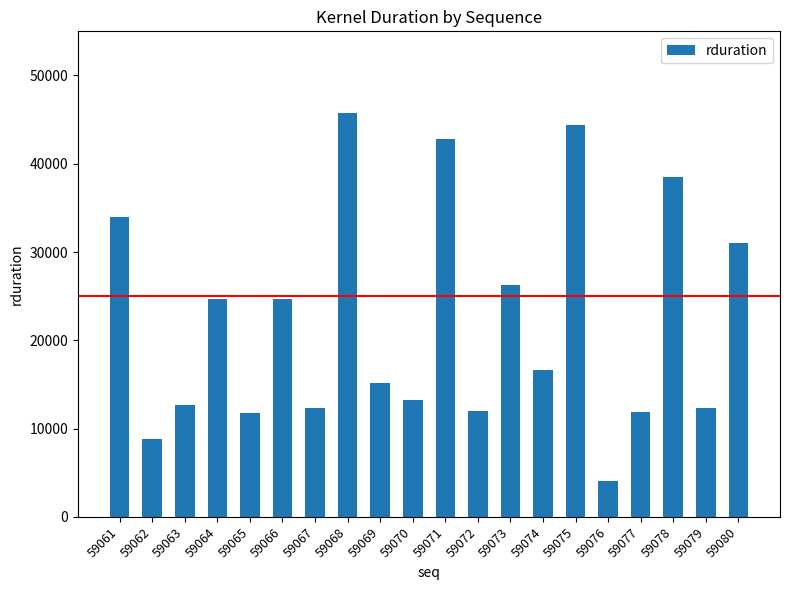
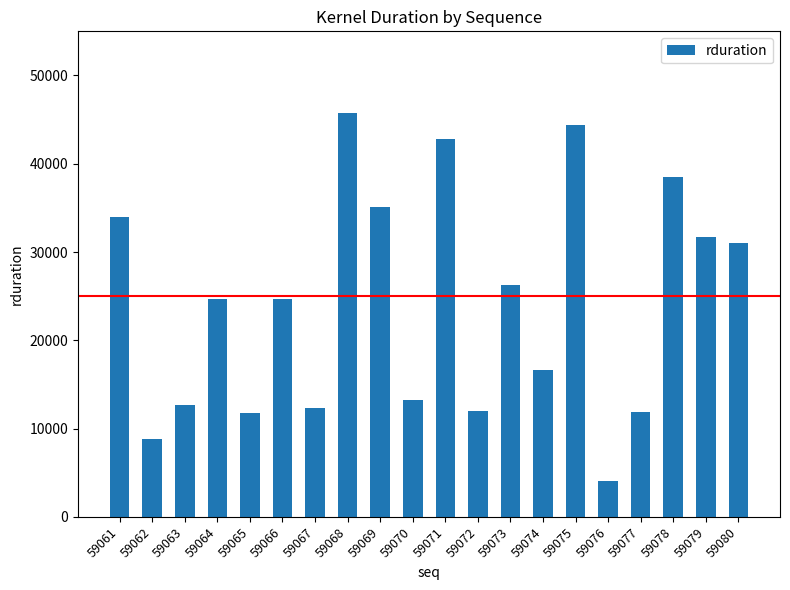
59069: 15000 -> 35000
59079: 12000 -> 32000
